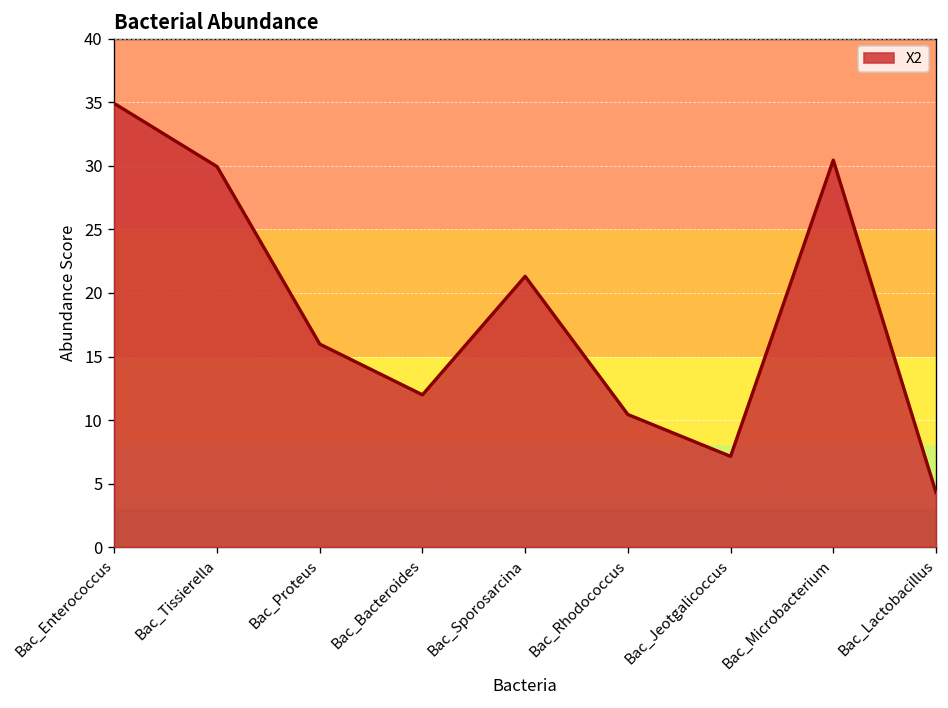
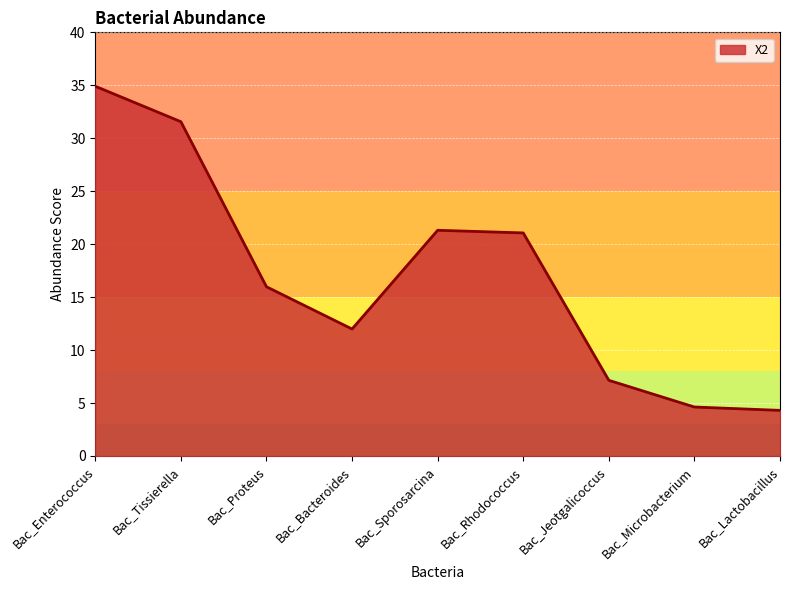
Bac_Tissierella: 29.9 -> 31.6
Bac_Rhodococcus: 10.4 -> 21.1
Bac_Microbacterium: 30.5 -> 4.6
